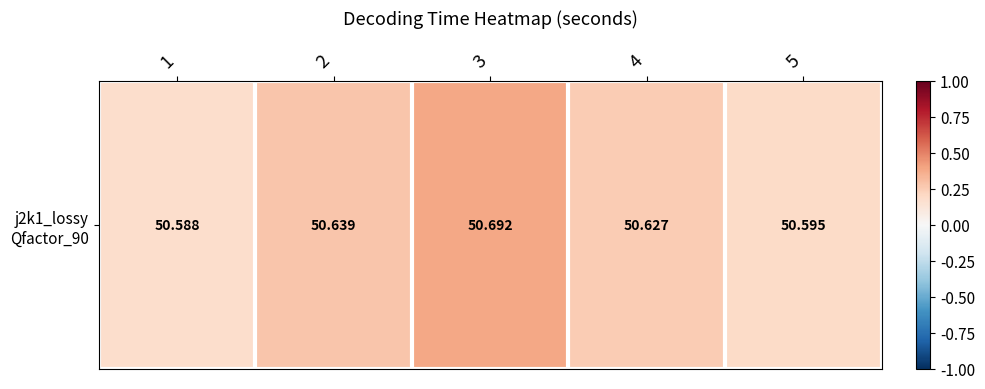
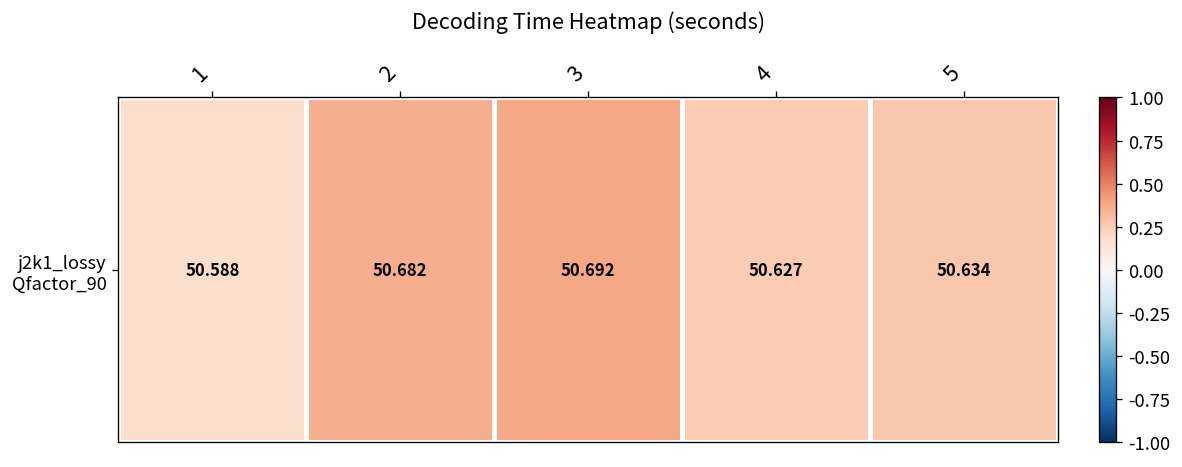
j2k1_lossy Qfactor_90, 2: 50.639 -> 50.682
j2k1_lossy Qfactor_90, 5: 50.595 -> 50.634
